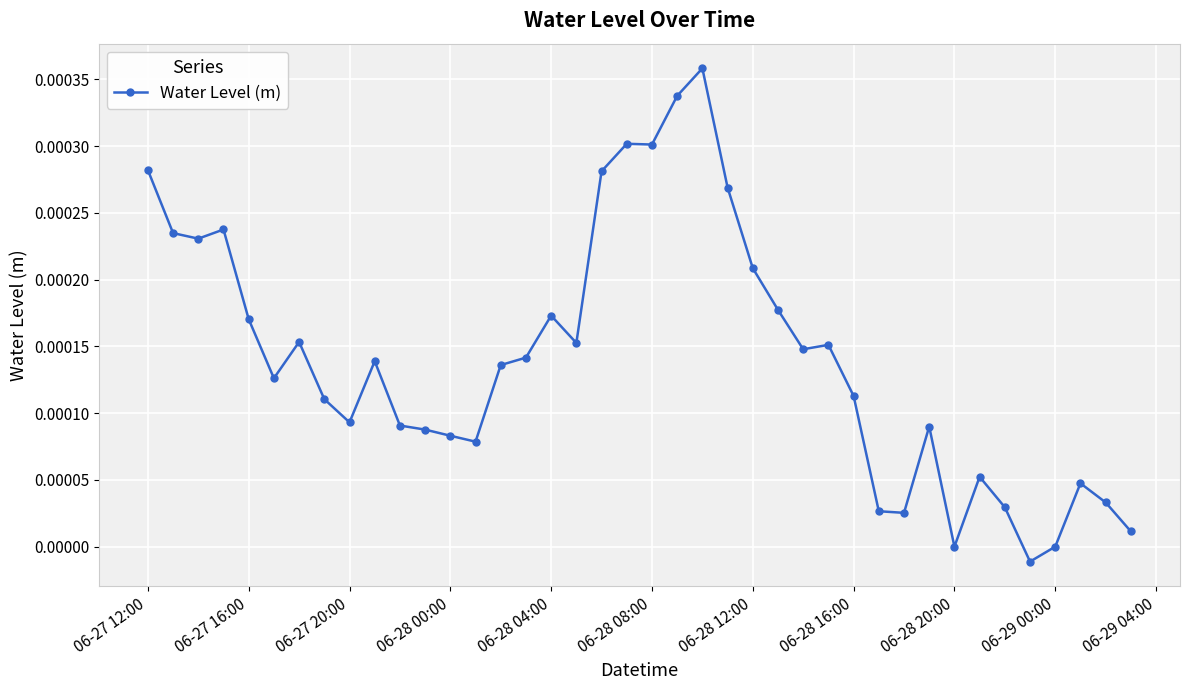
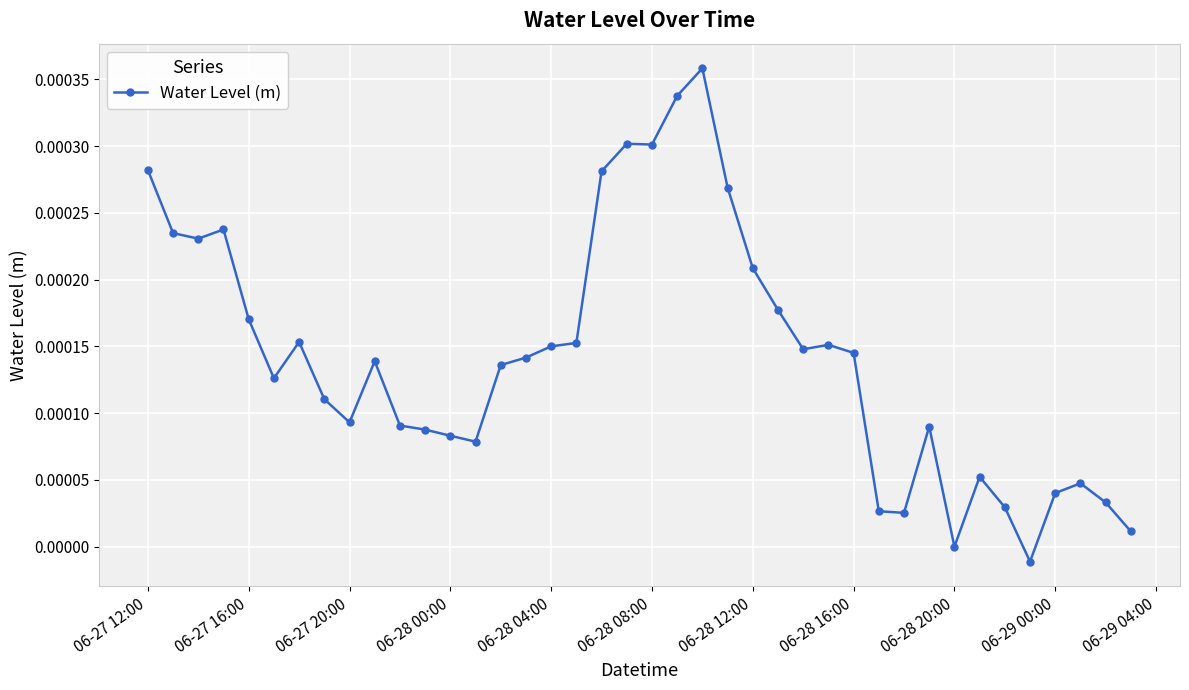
06-28 04:00: 0.000173 -> 0.000150
06-28 16:00: 0.000113 -> 0.000145
06-29 00:00: 0.00000 -> 0.00004
